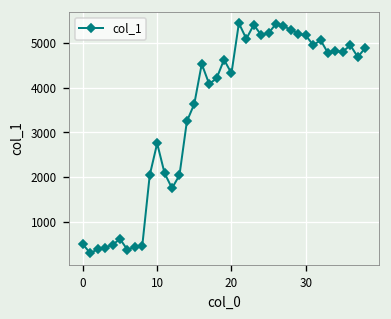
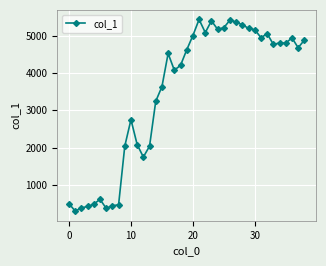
20: 4300 -> 5000
